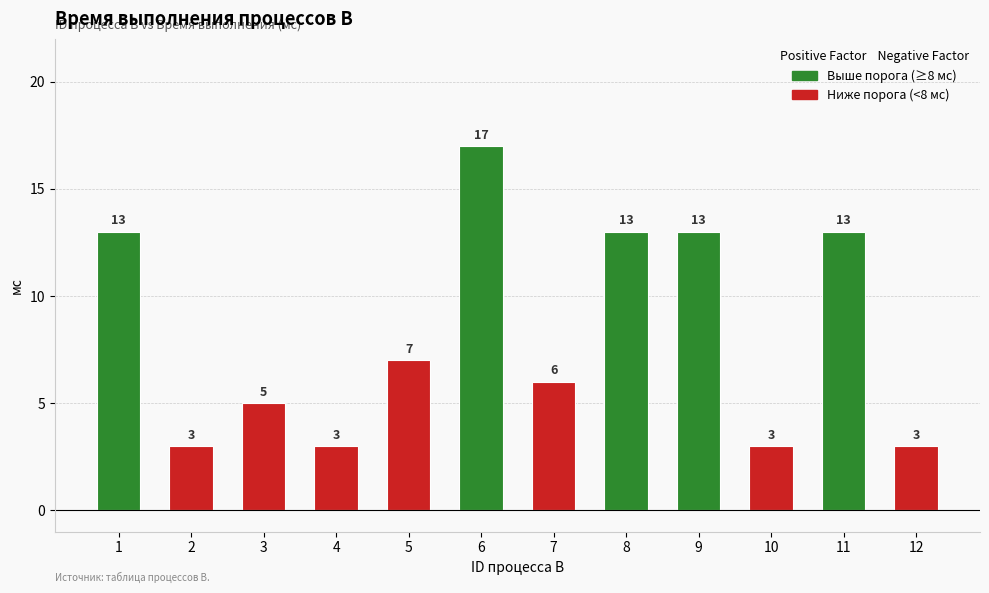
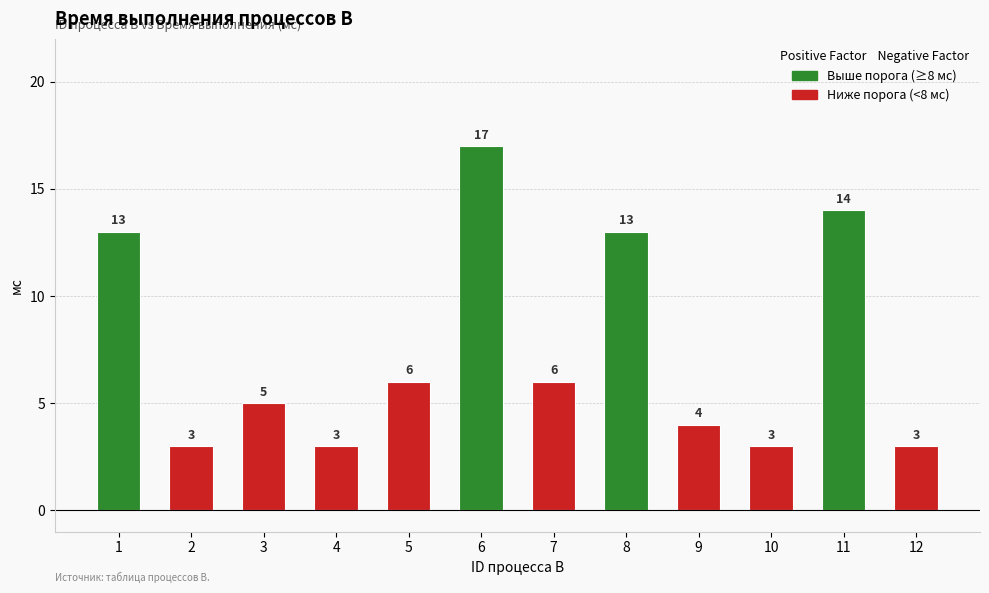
5: 7 -> 6
9: 13 -> 4
11: 13 -> 14
